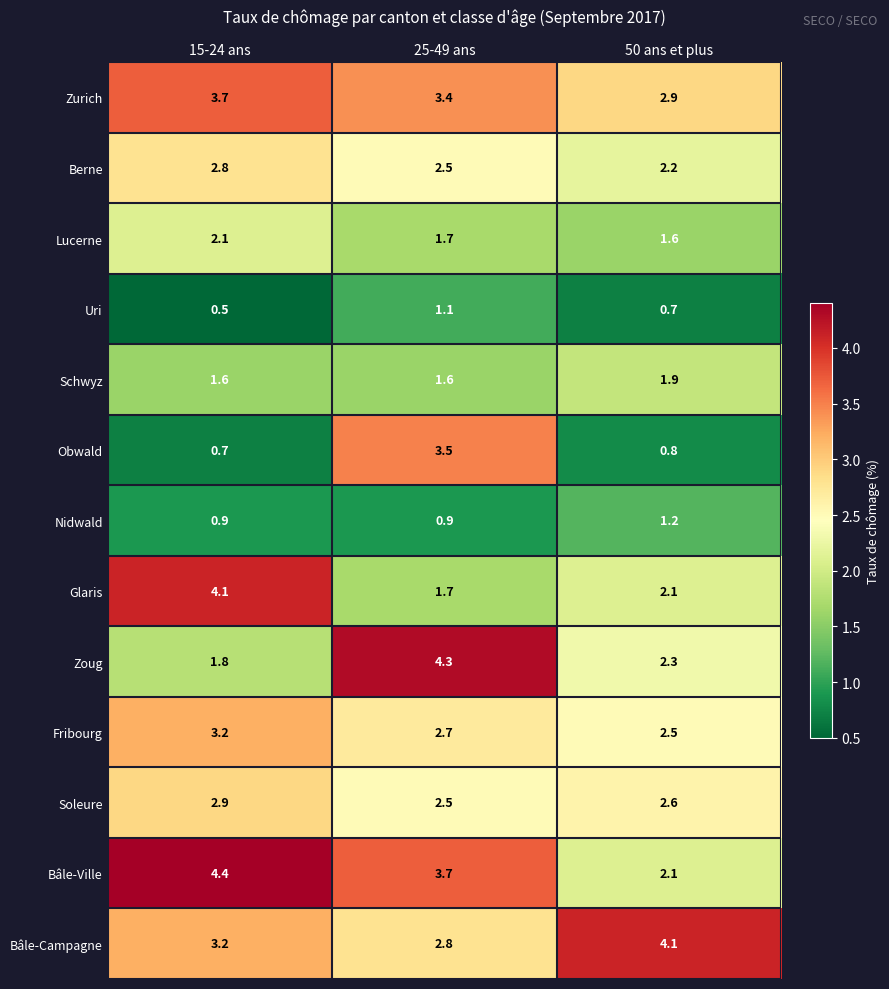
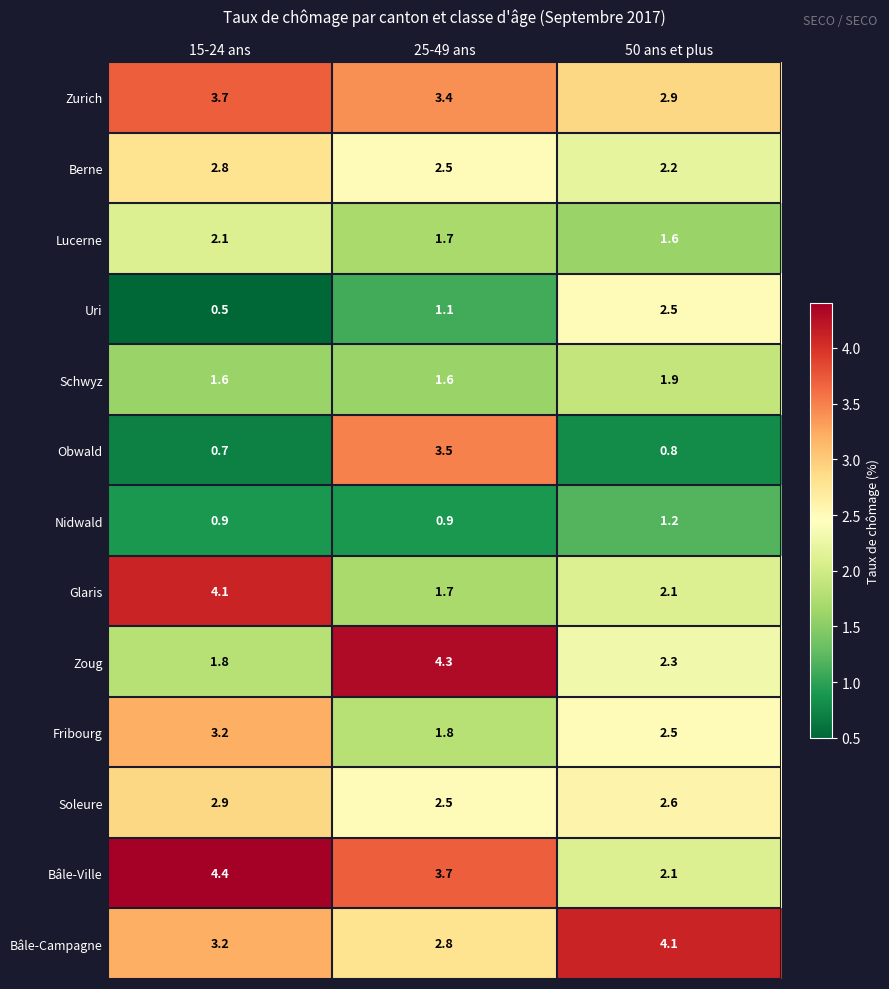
Uri, 50 ans et plus: 0.7 -> 2.5
Fribourg, 25-49 ans: 2.7 -> 1.8
